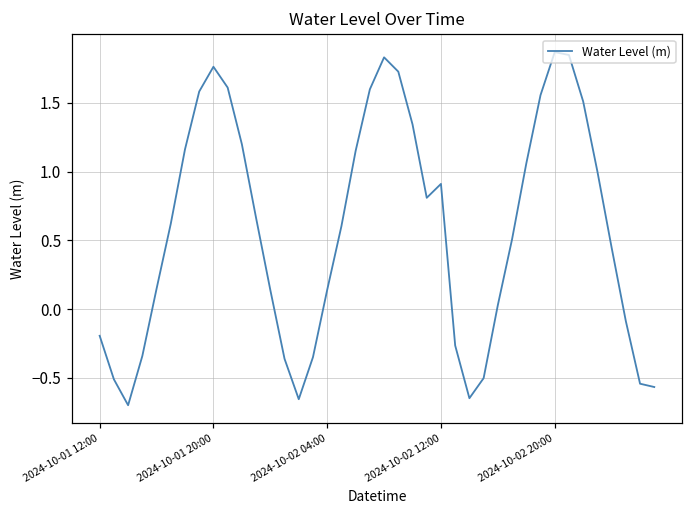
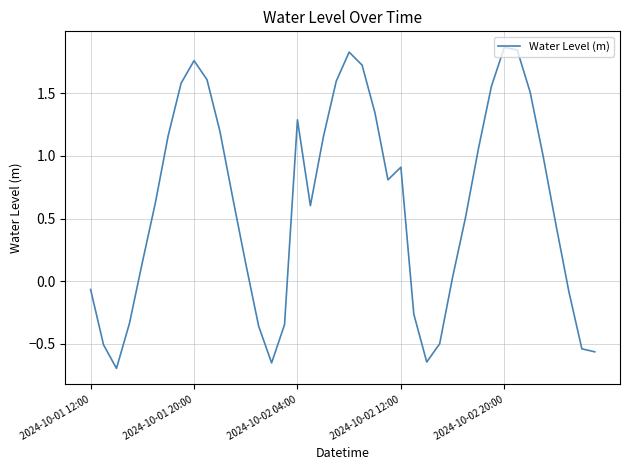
2024-10-01 12:00: -0.19 -> -0.07
2024-10-02 04:00: 0.14 -> 1.29
